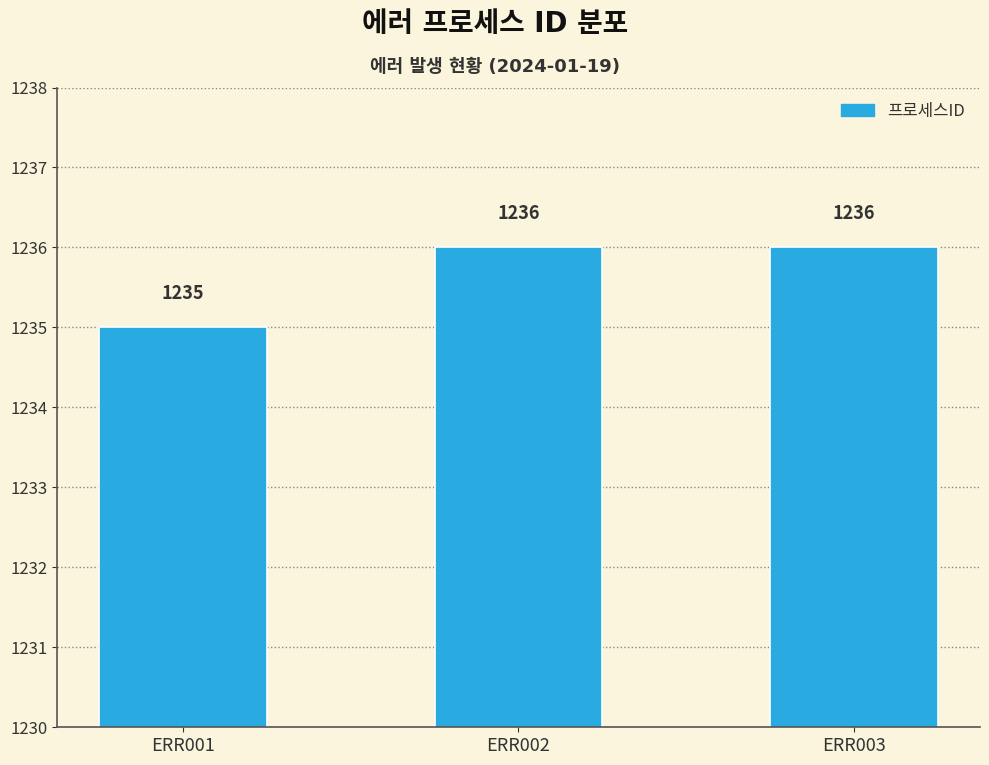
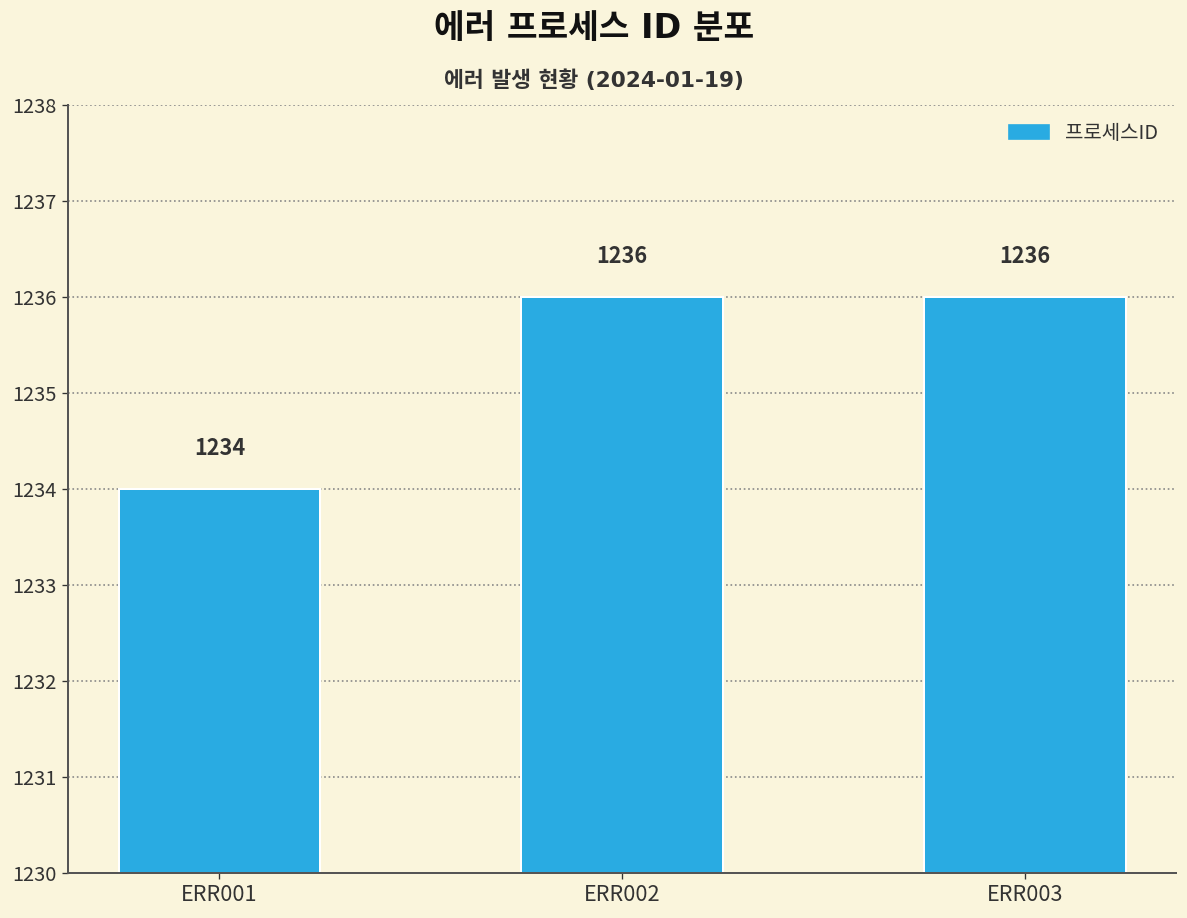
ERR001: 1235 -> 1234
